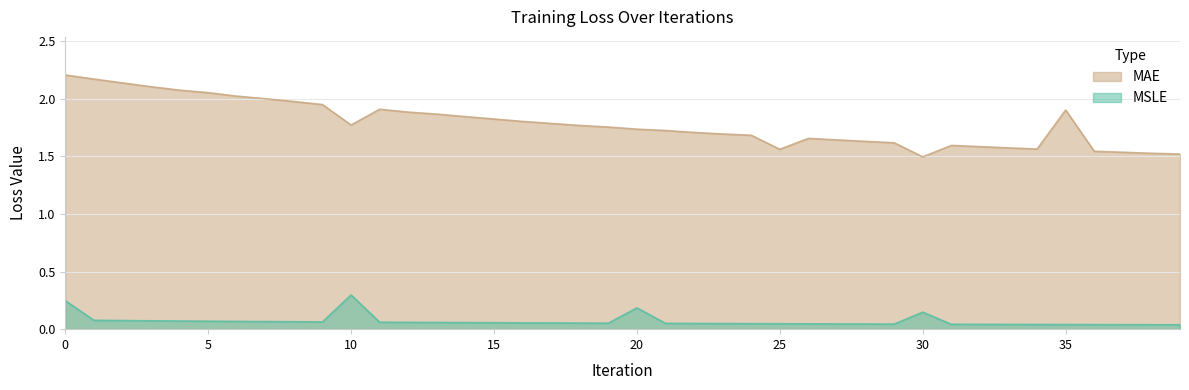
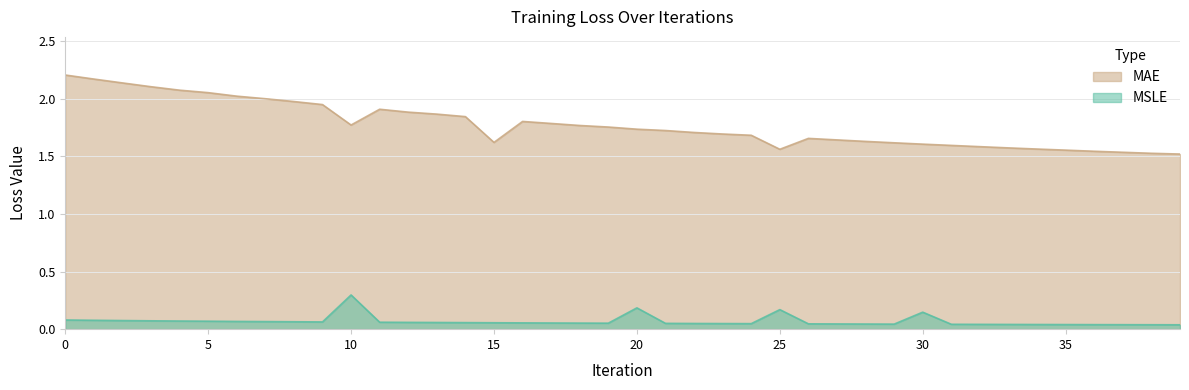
MSLE, 0: 0.25 -> 0.08
MAE, 15: 1.82 -> 1.62
MSLE, 25: 0.05 -> 0.17
MAE, 30: 1.50 -> 1.61
MAE, 35: 1.90 -> 1.55
